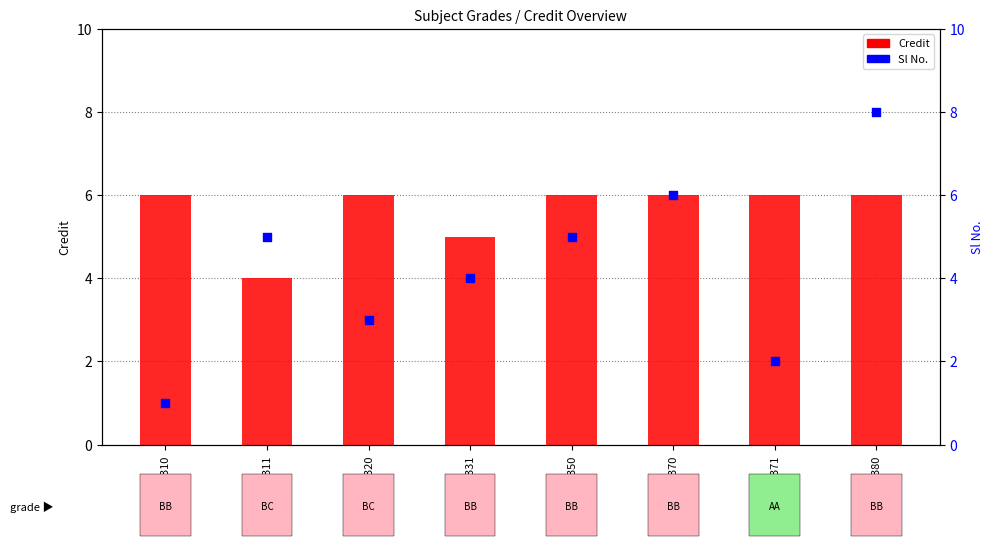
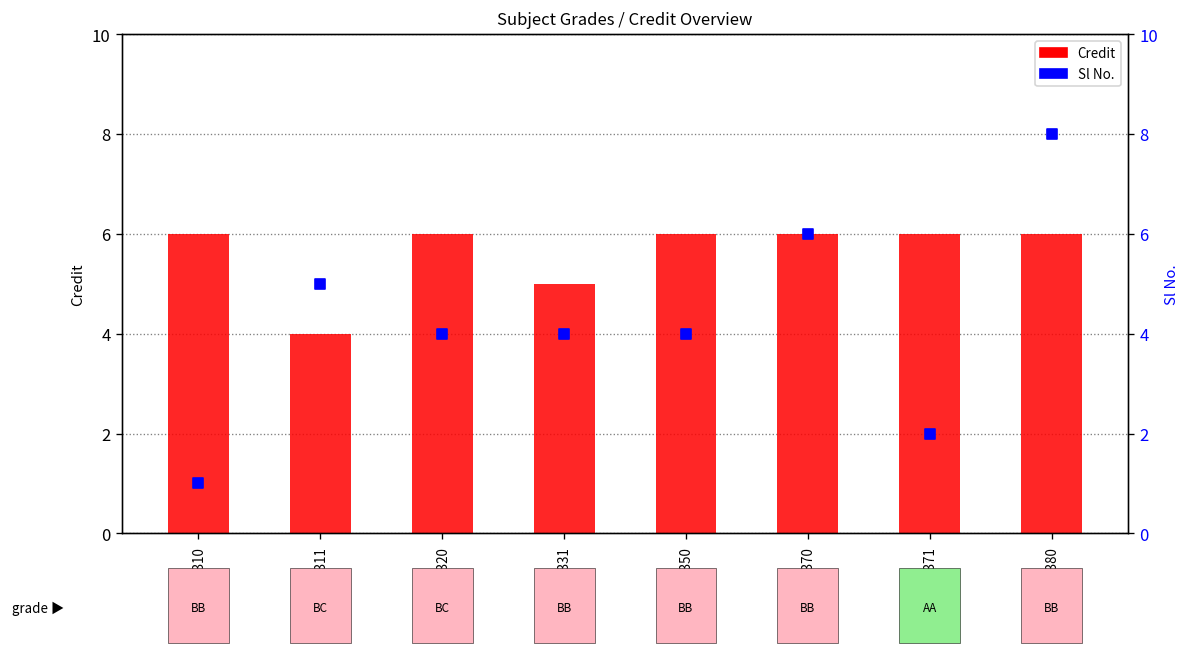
Sl No., EE320: 3 -> 4
Sl No., EE350: 5 -> 4
